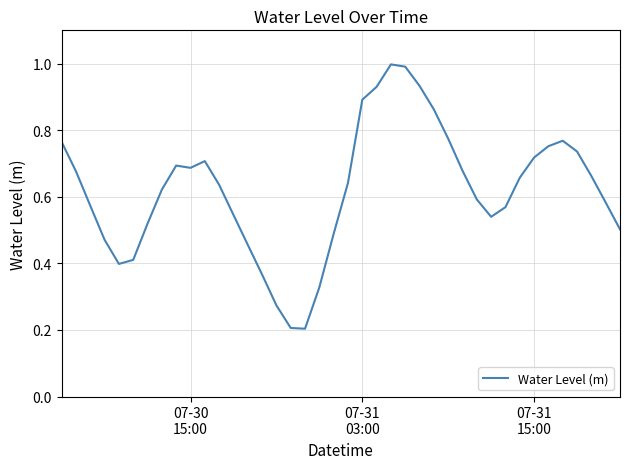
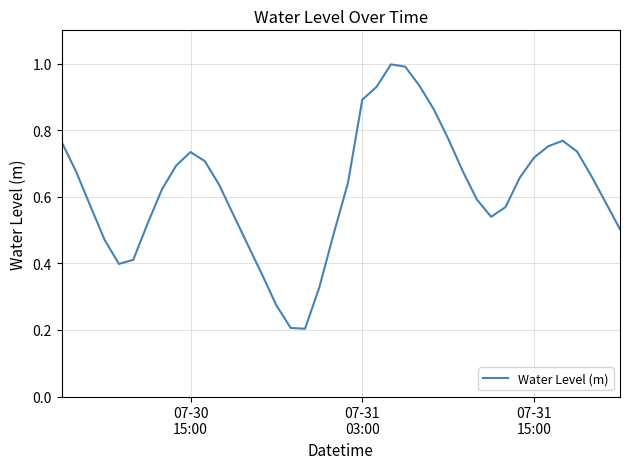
07-30 15:00: 0.69 -> 0.73
